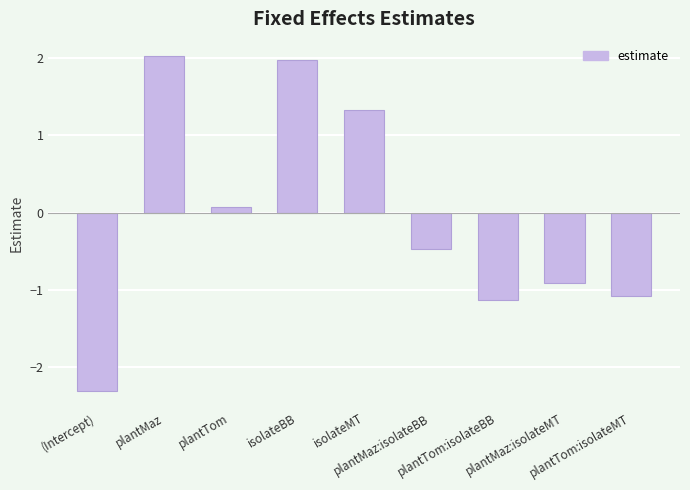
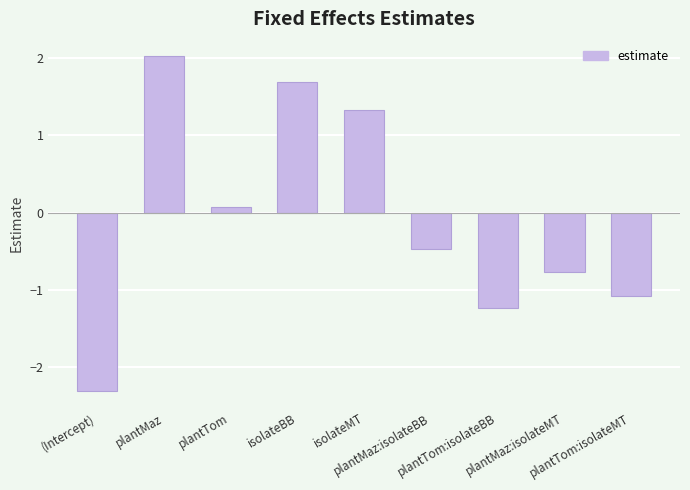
isolateBB: 2.0 -> 1.7
plantTom:isolateBB: -1.1 -> -1.2
plantMaz:isolateMT: -0.9 -> -0.8
